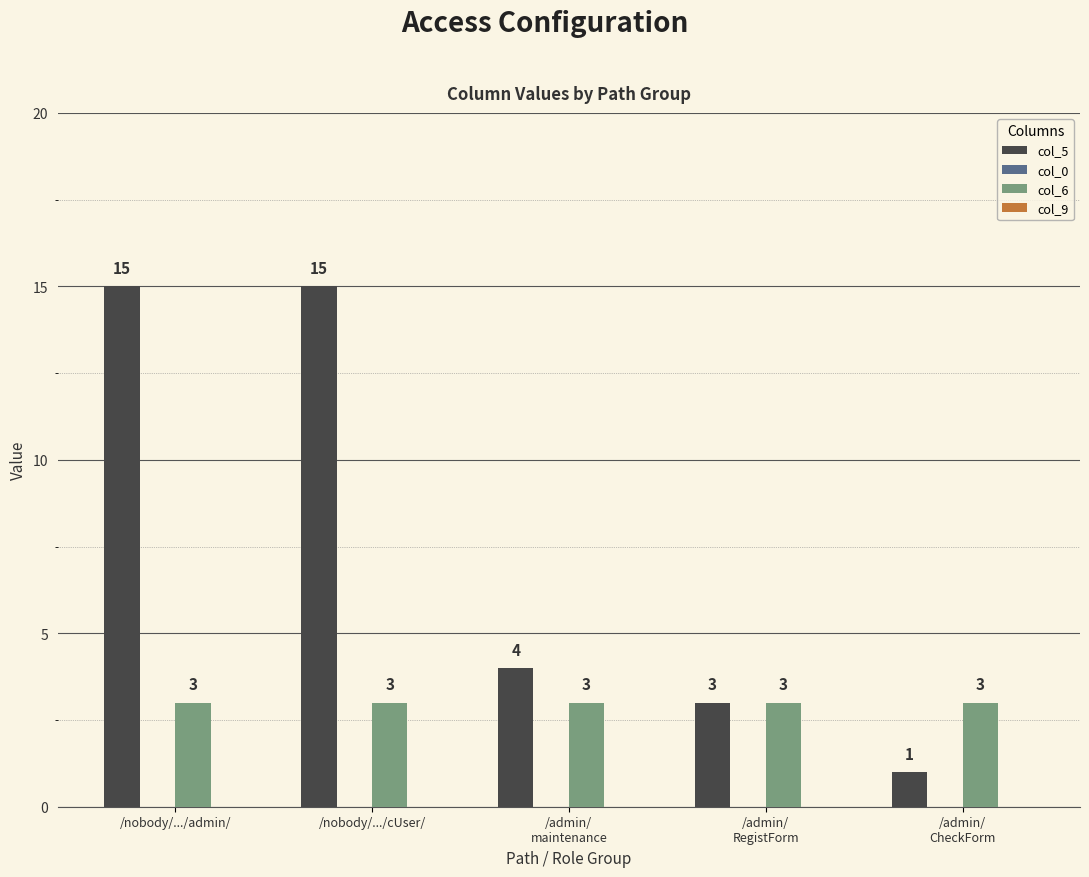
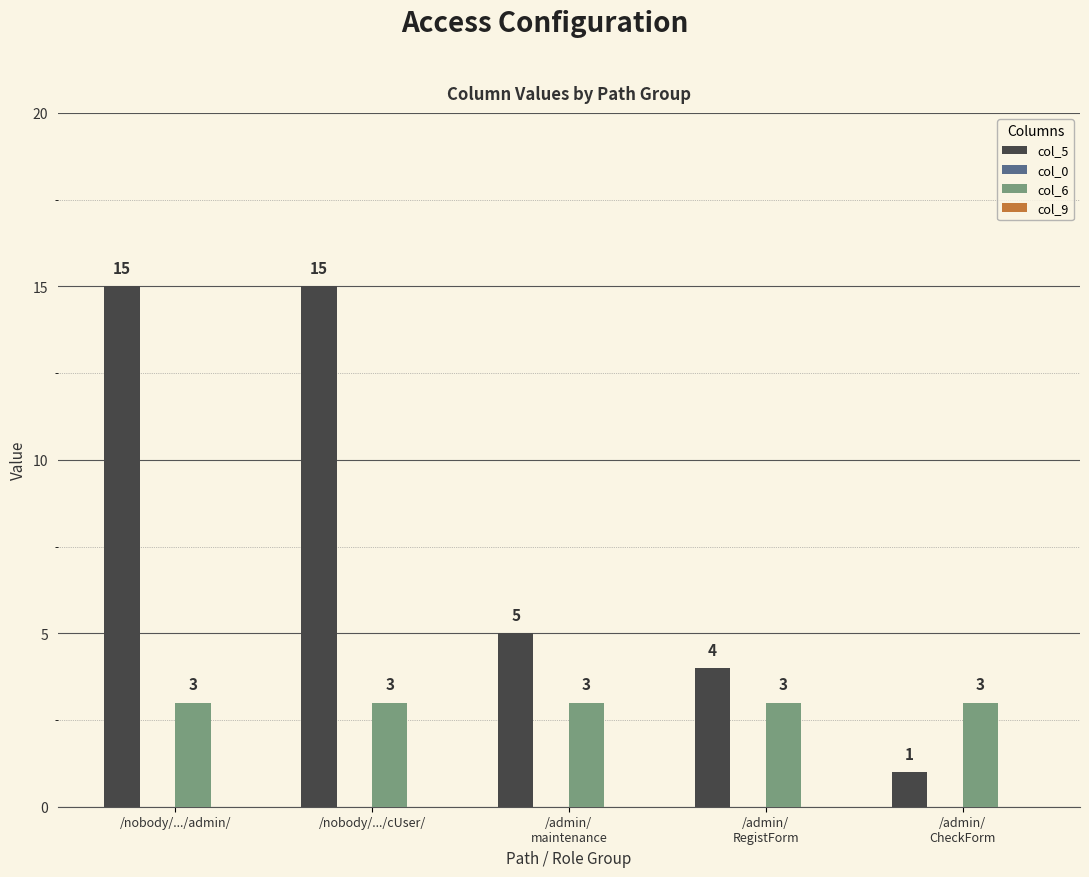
col_5, /admin/ maintenance: 4 -> 5
col_5, /admin/ RegistForm: 3 -> 4
